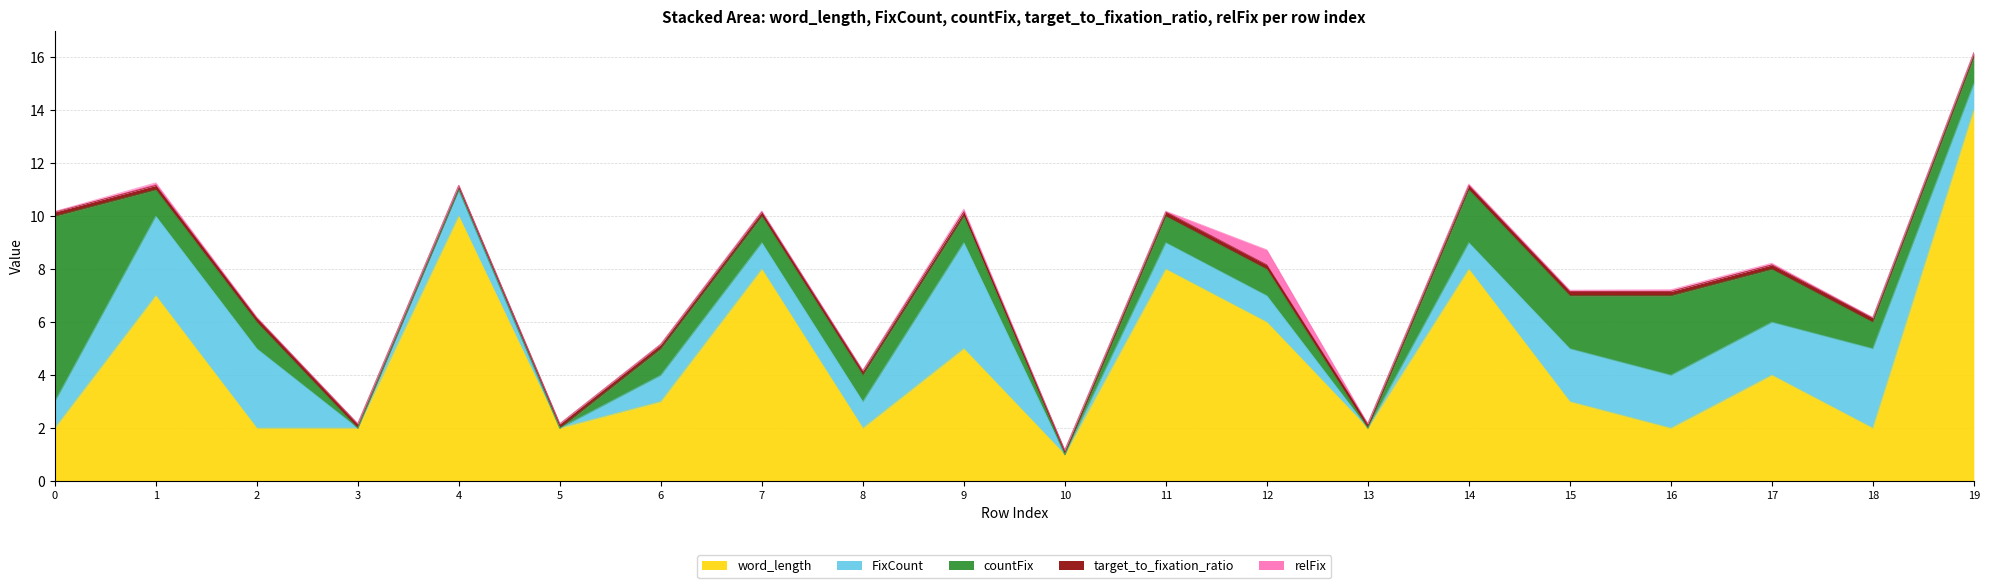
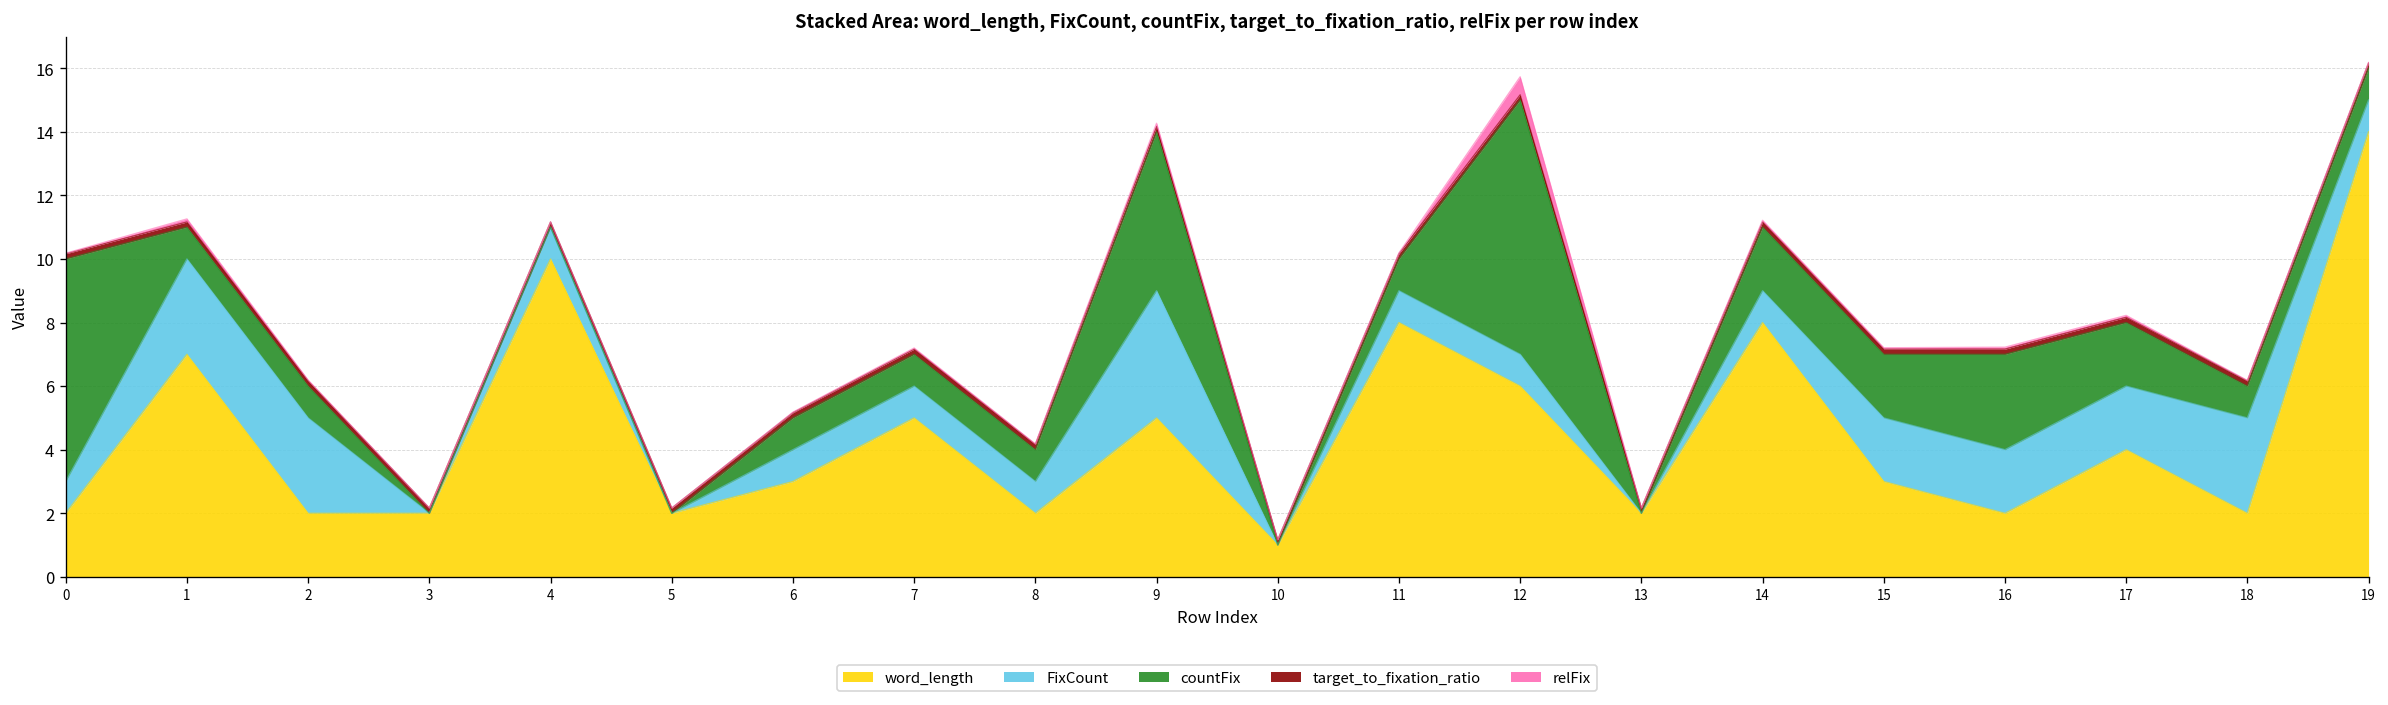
word_length, 7: 8 -> 5
countFix, 9: 1 -> 5
countFix, 12: 1 -> 8
